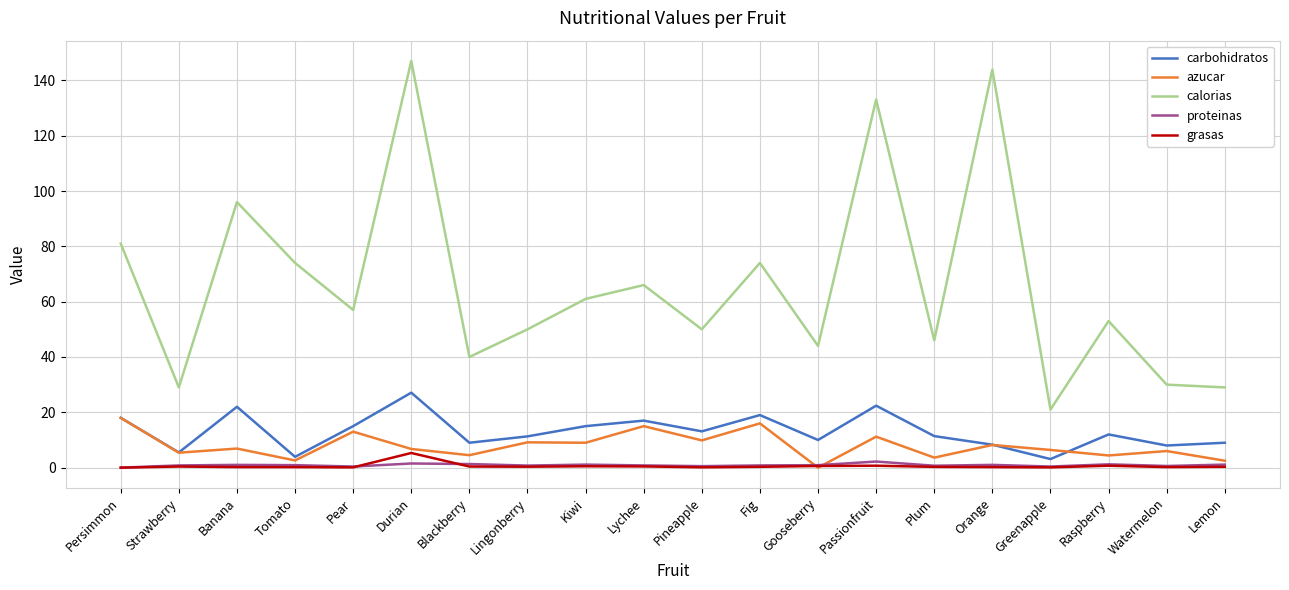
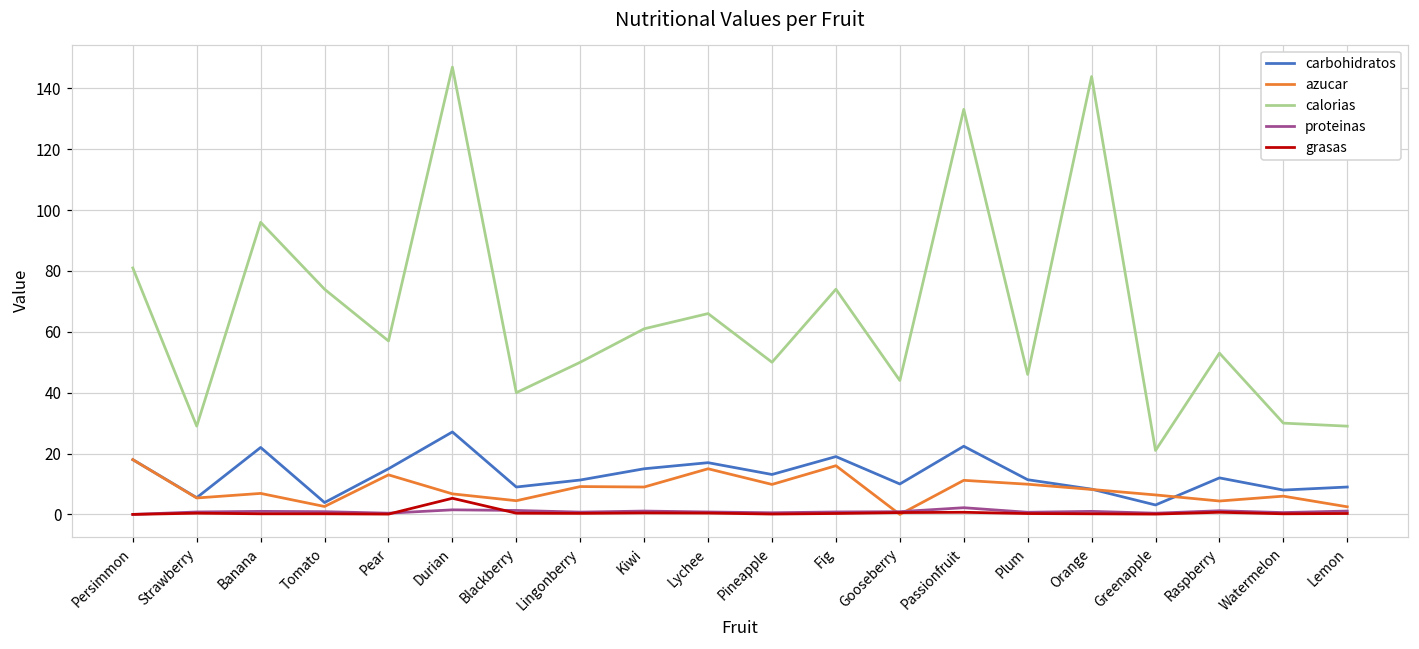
azucar, Plum: 4 -> 10
